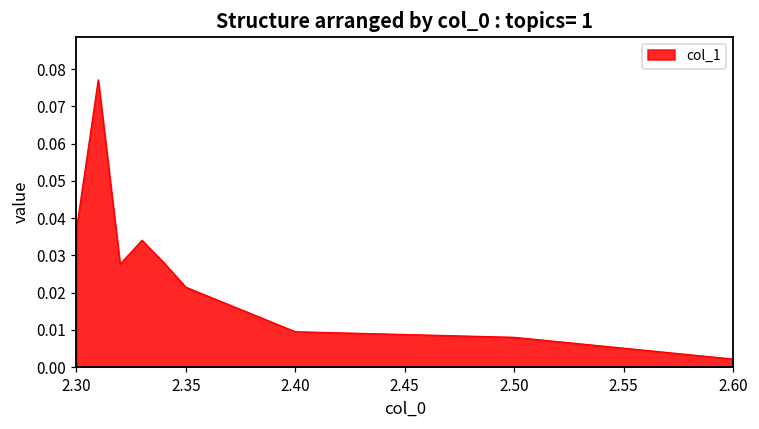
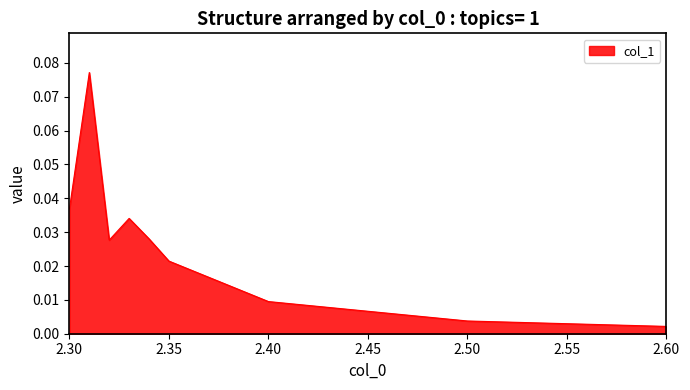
2.50: 0.008 -> 0.004
